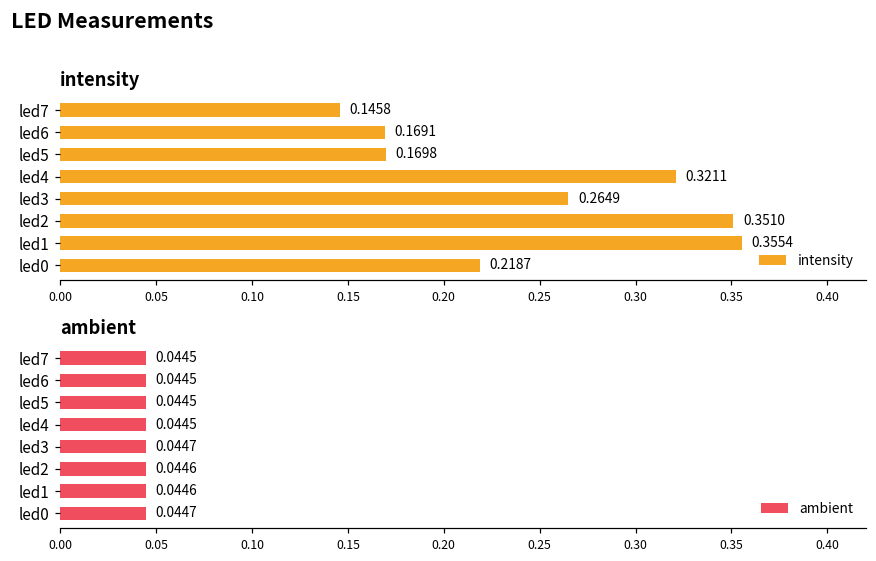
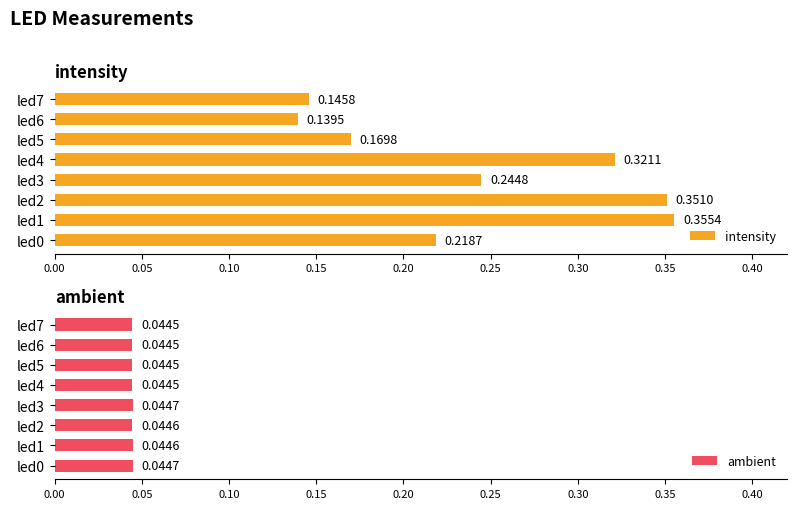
intensity, led6: 0.1691 -> 0.1395
intensity, led3: 0.2649 -> 0.2448
